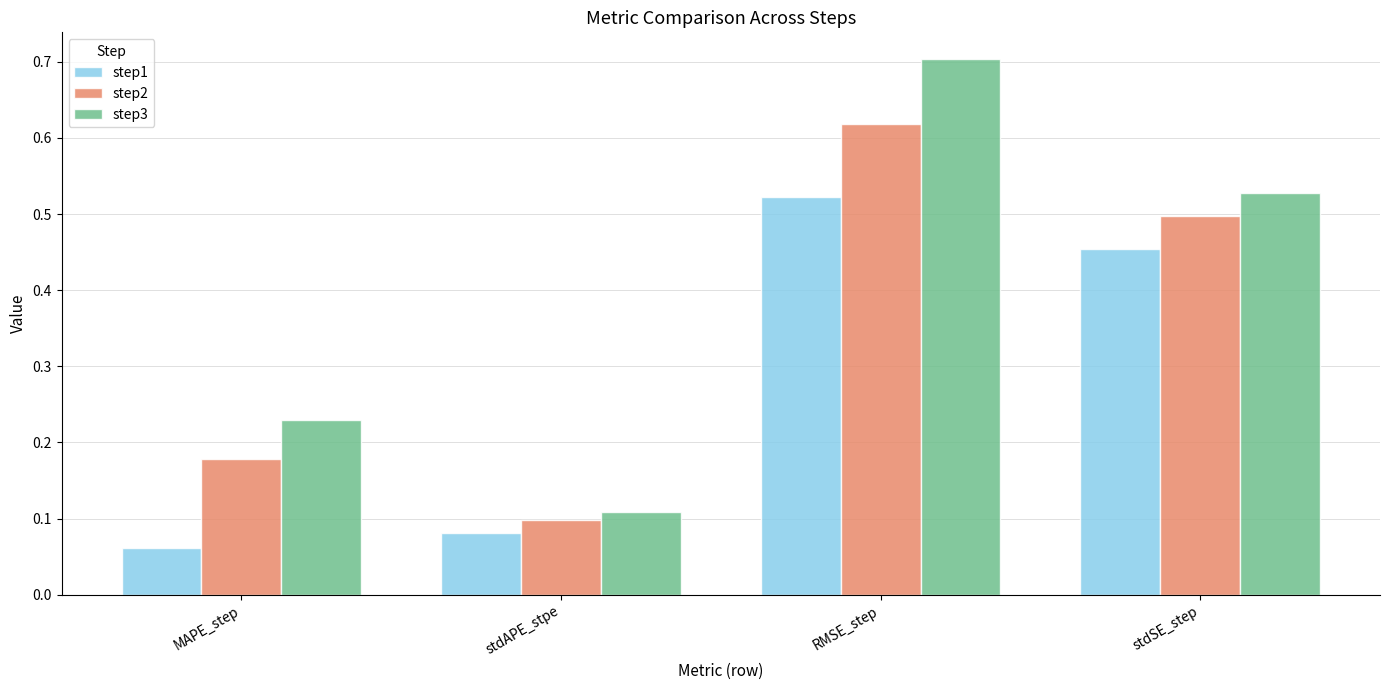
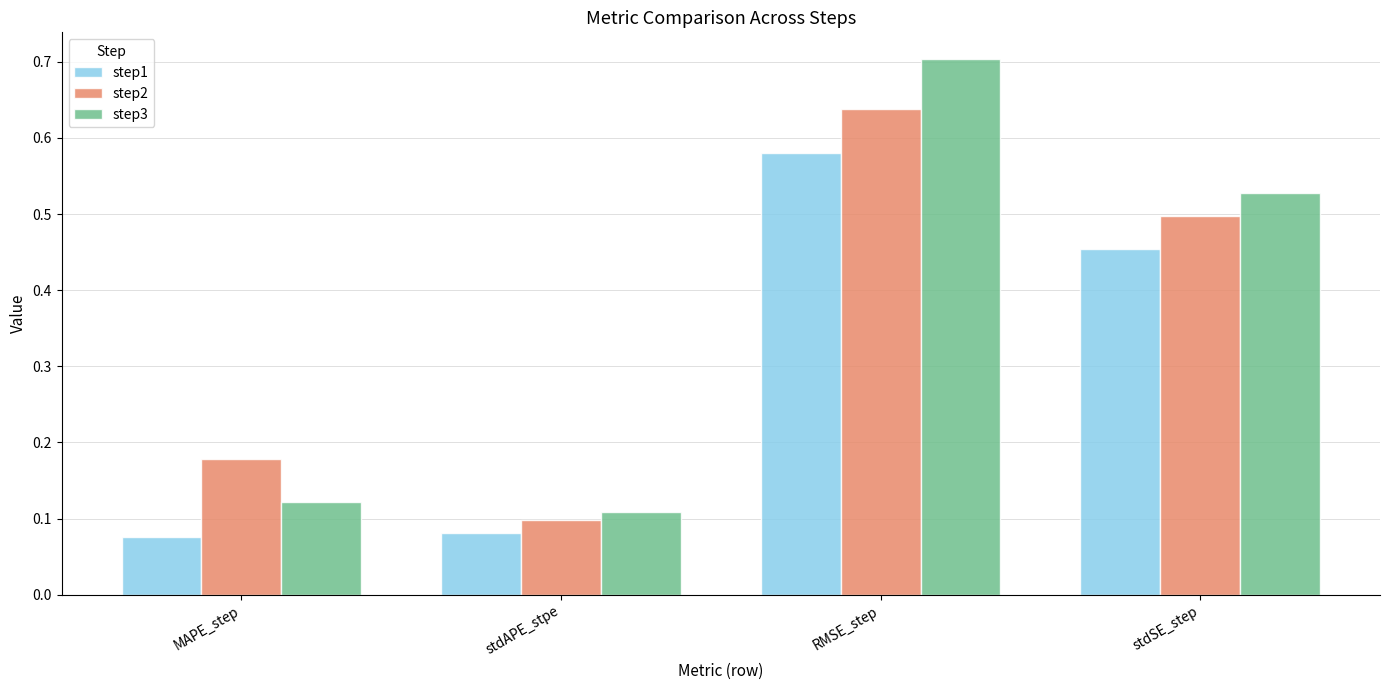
step1, MAPE_step: 0.06 -> 0.08
step3, MAPE_step: 0.23 -> 0.12
step1, RMSE_step: 0.52 -> 0.58
step2, RMSE_step: 0.62 -> 0.64
